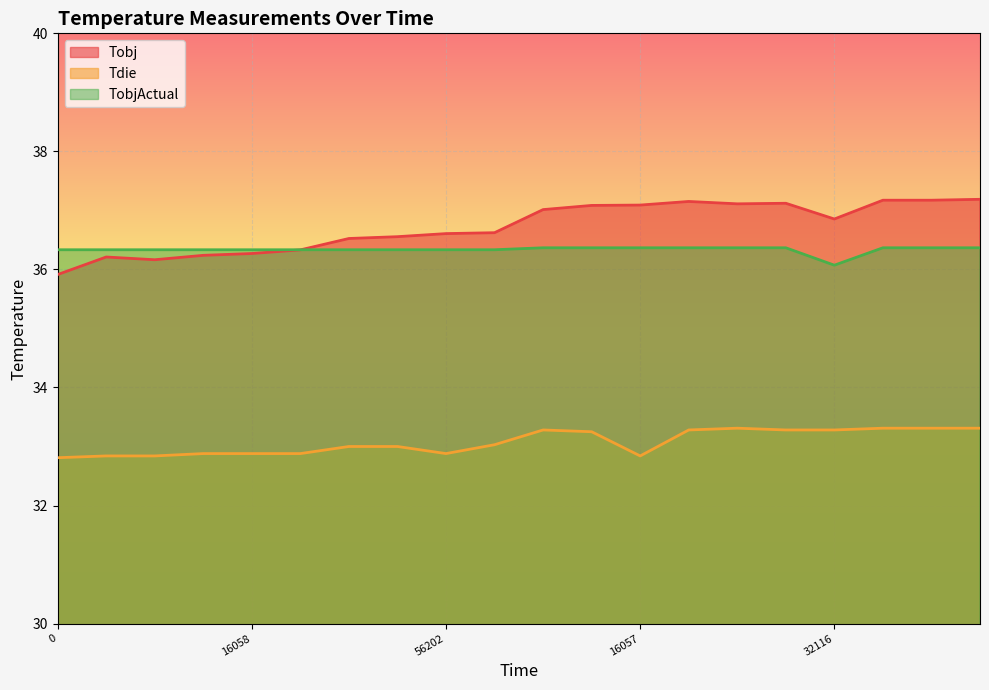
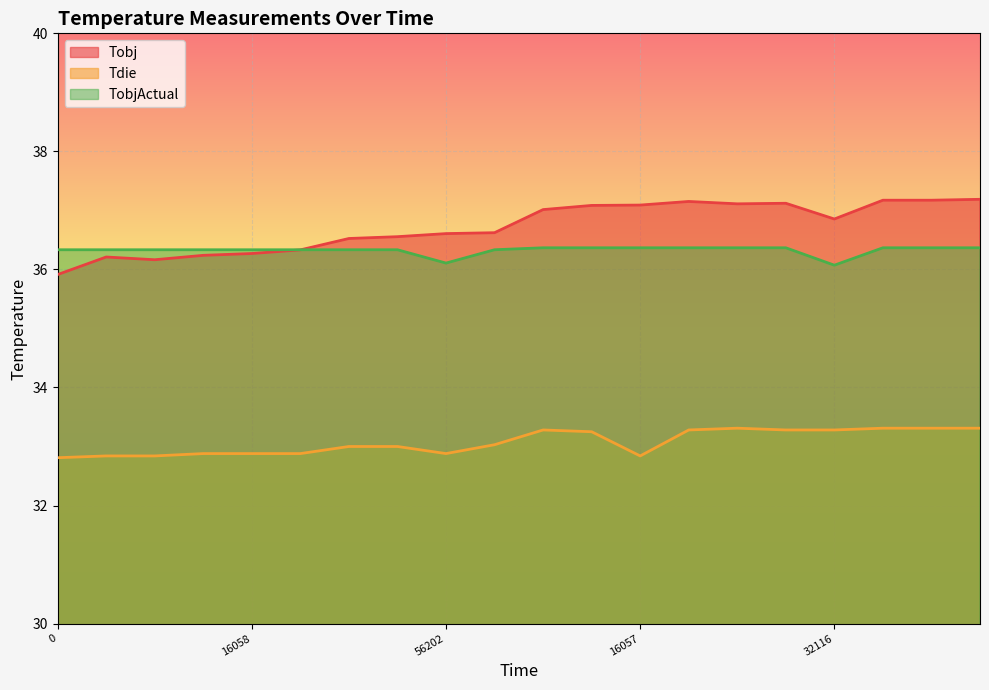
TobjActual, 56202: 36.3 -> 36.1
